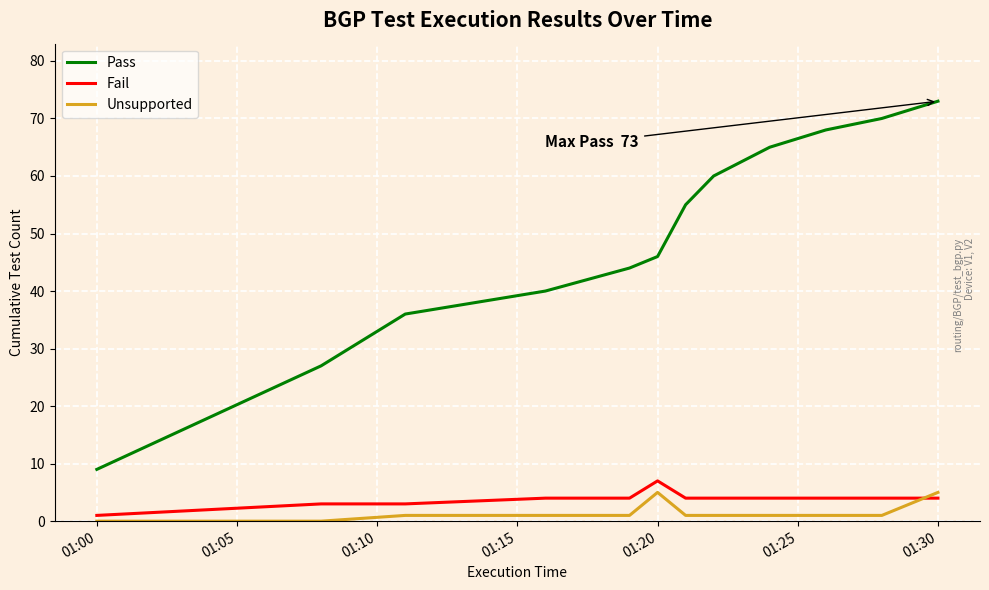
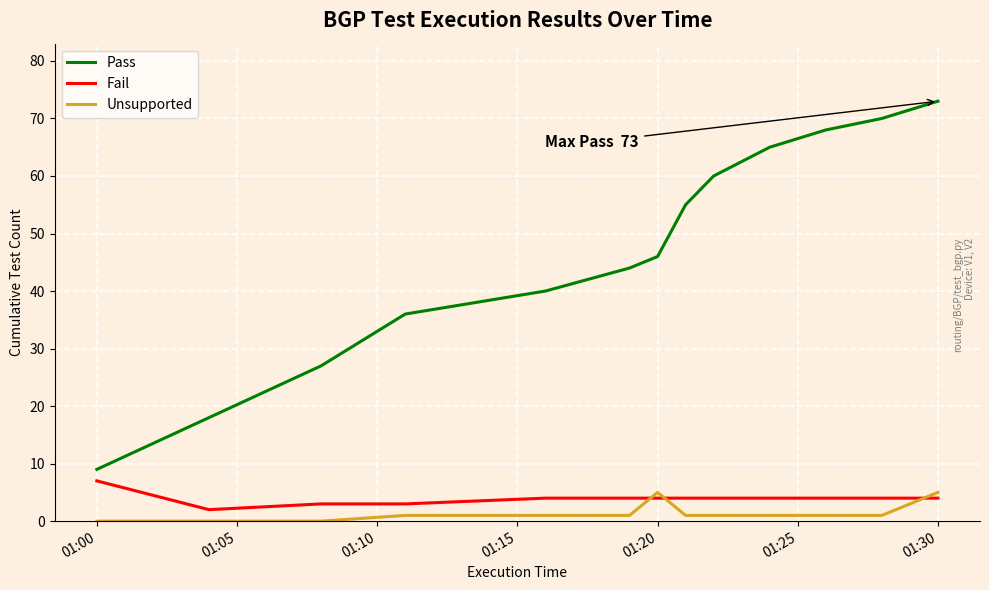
Fail, 01:00: 1 -> 7
Fail, 01:20: 7 -> 4
